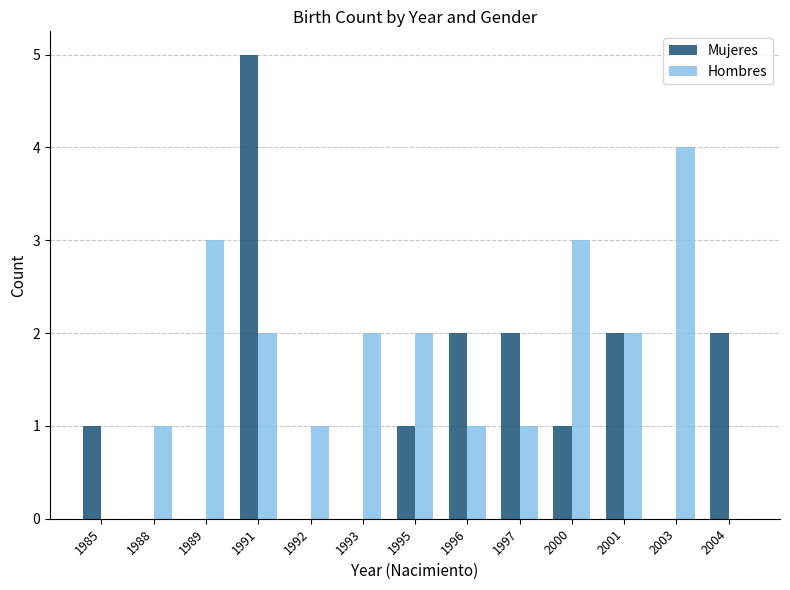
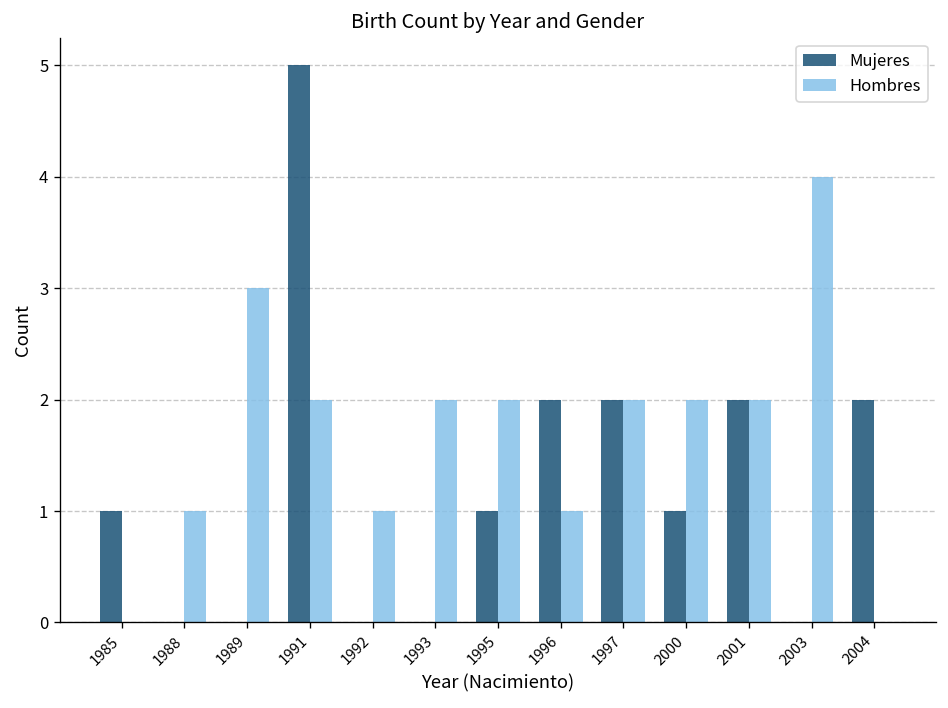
Hombres, 1997: 1 -> 2
Hombres, 2000: 3 -> 2
